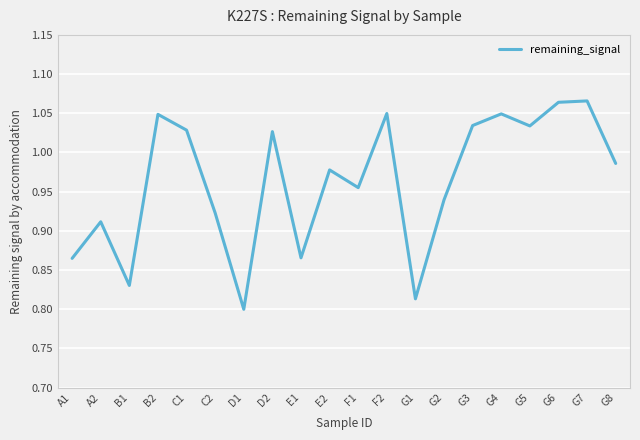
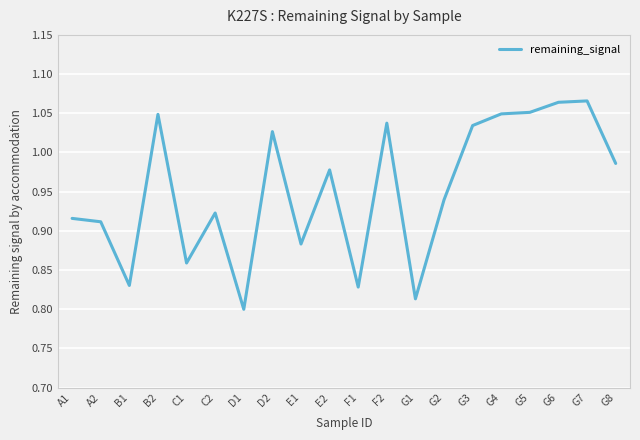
A1: 0.86 -> 0.92
C1: 1.03 -> 0.86
E1: 0.87 -> 0.88
F1: 0.96 -> 0.83
F2: 1.05 -> 1.04
G5: 1.03 -> 1.05
